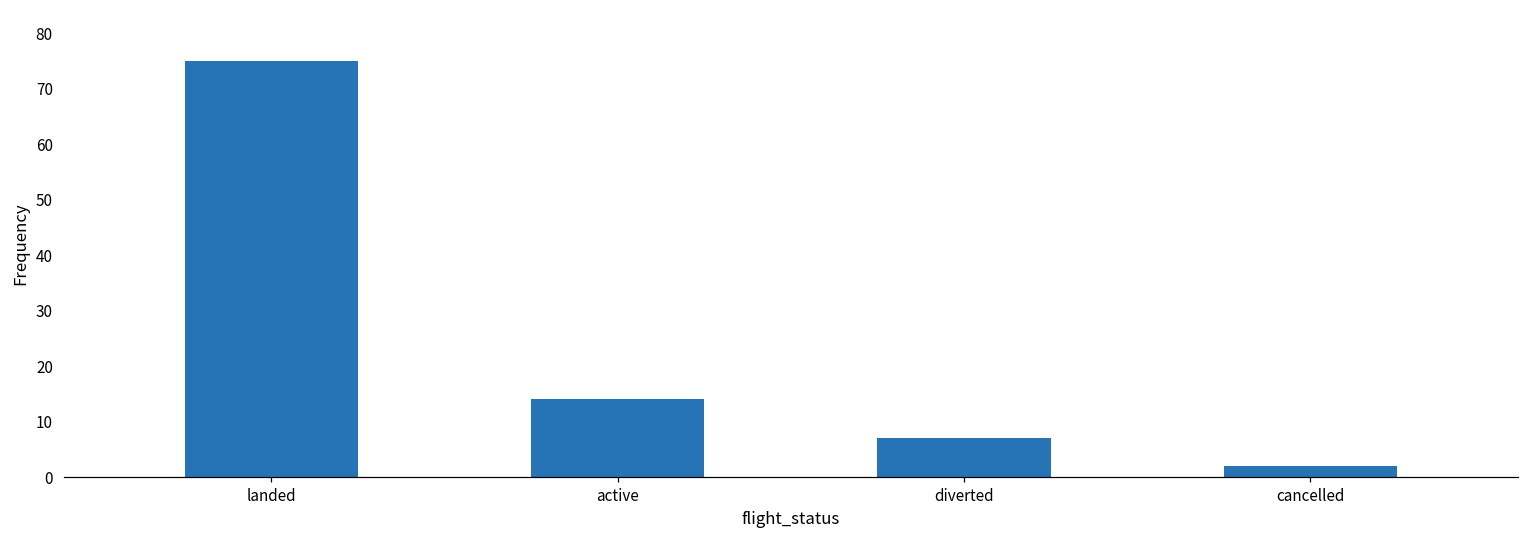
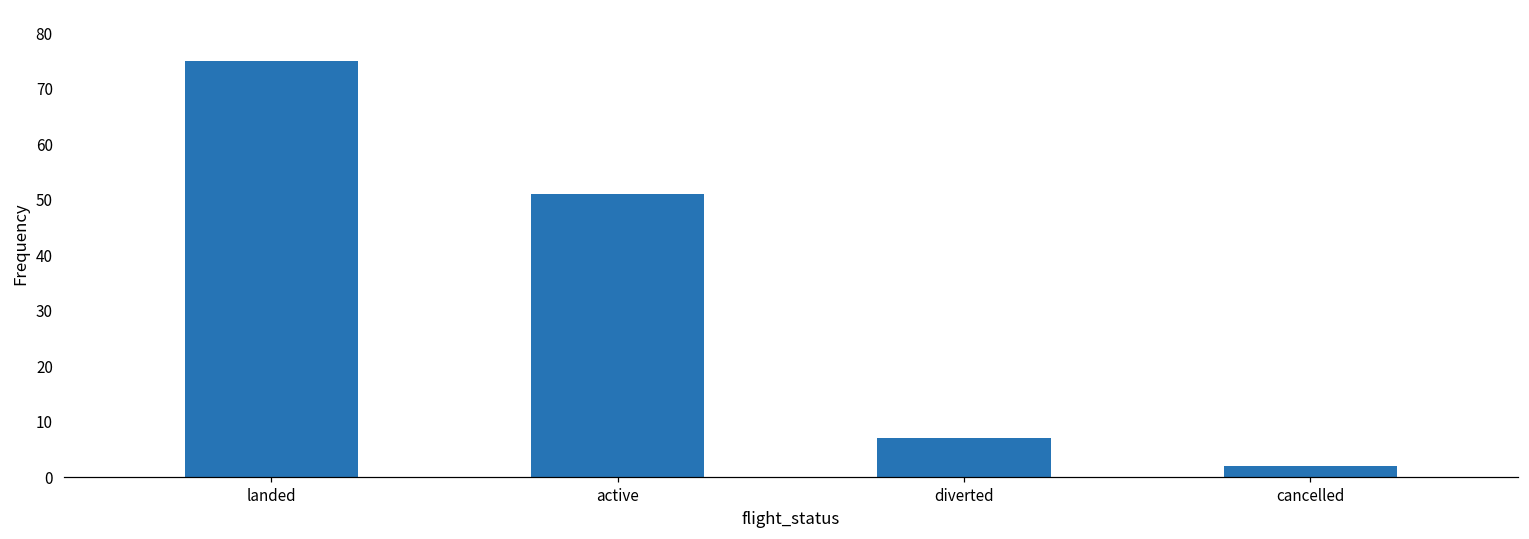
active: 14 -> 51
